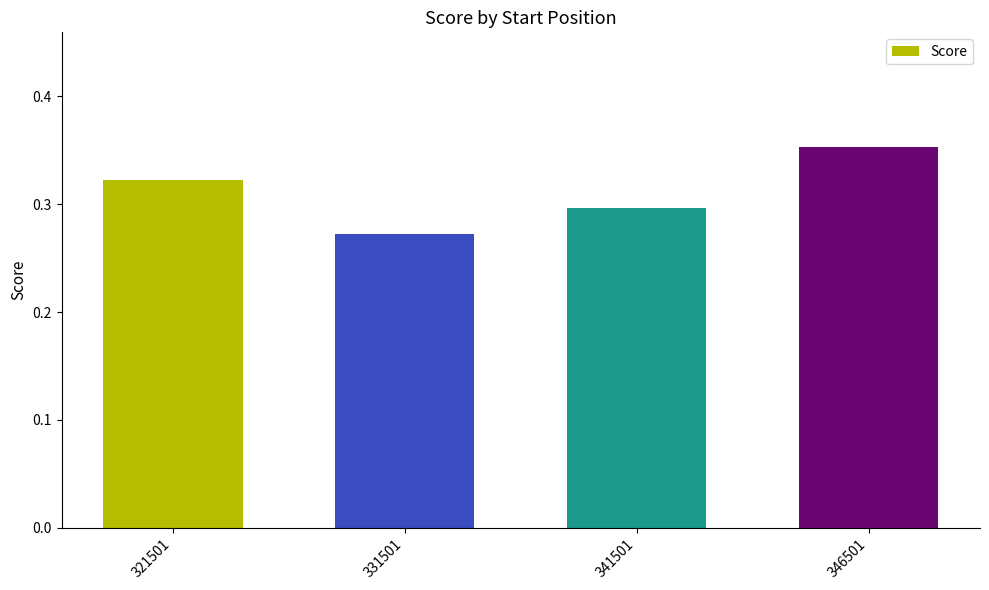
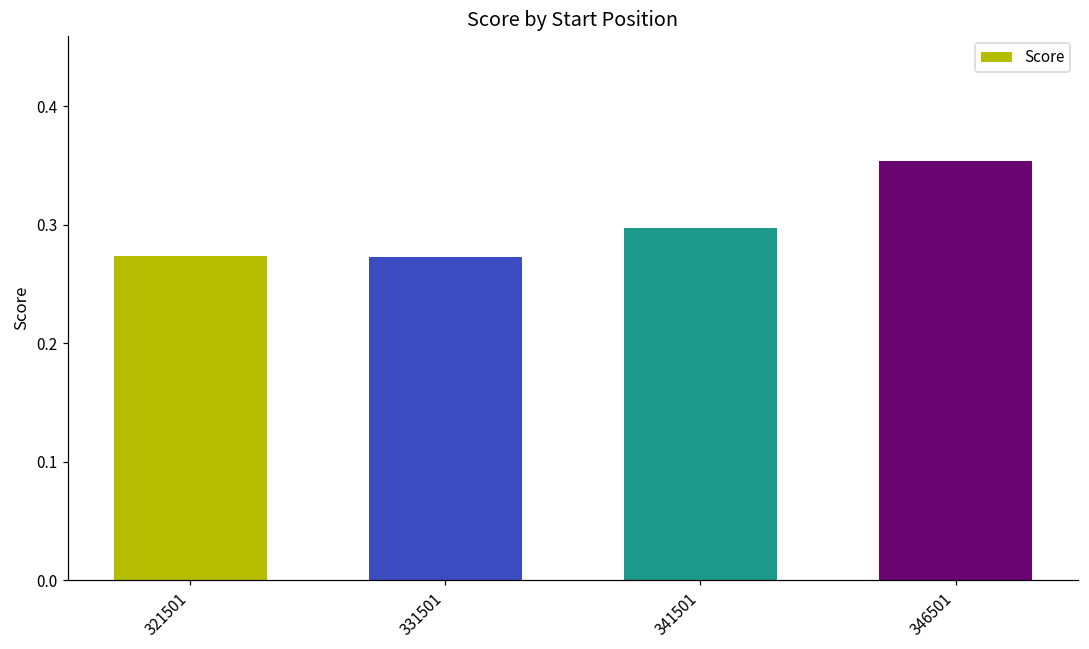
321501: 0.322 -> 0.274
